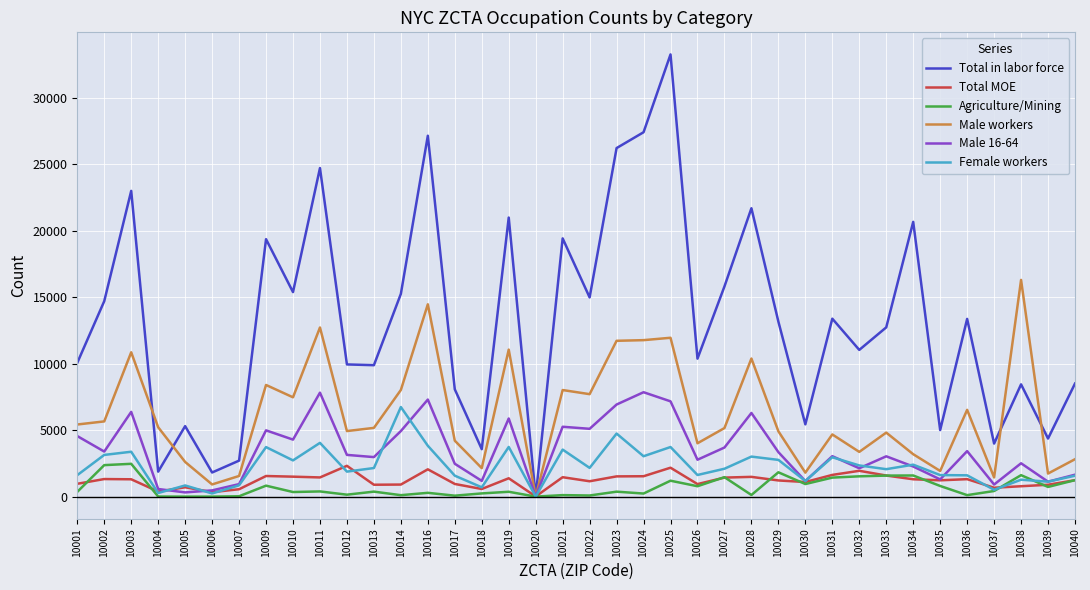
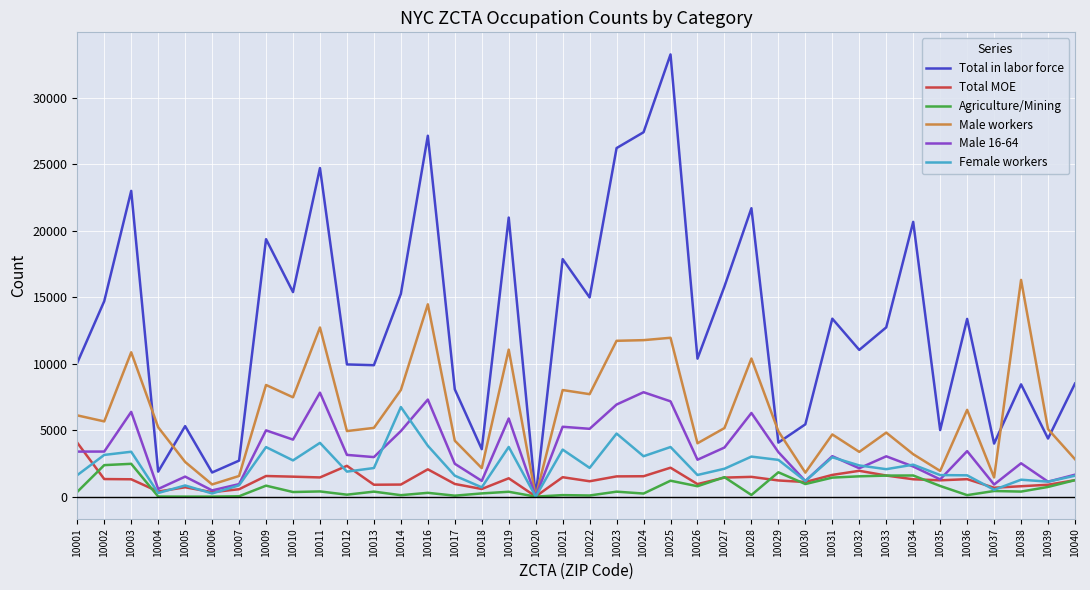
Total MOE, 10001: 1000 -> 4100
Male workers, 10001: 5400 -> 6100
Male 16-64, 10001: 4600 -> 3400
Male 16-64, 10005: 300 -> 1500
Total in labor force, 10021: 19400 -> 17900
Total in labor force, 10029: 13200 -> 4100
Agriculture/Mining, 10038: 1600 -> 400
Male workers, 10039: 1700 -> 5100
